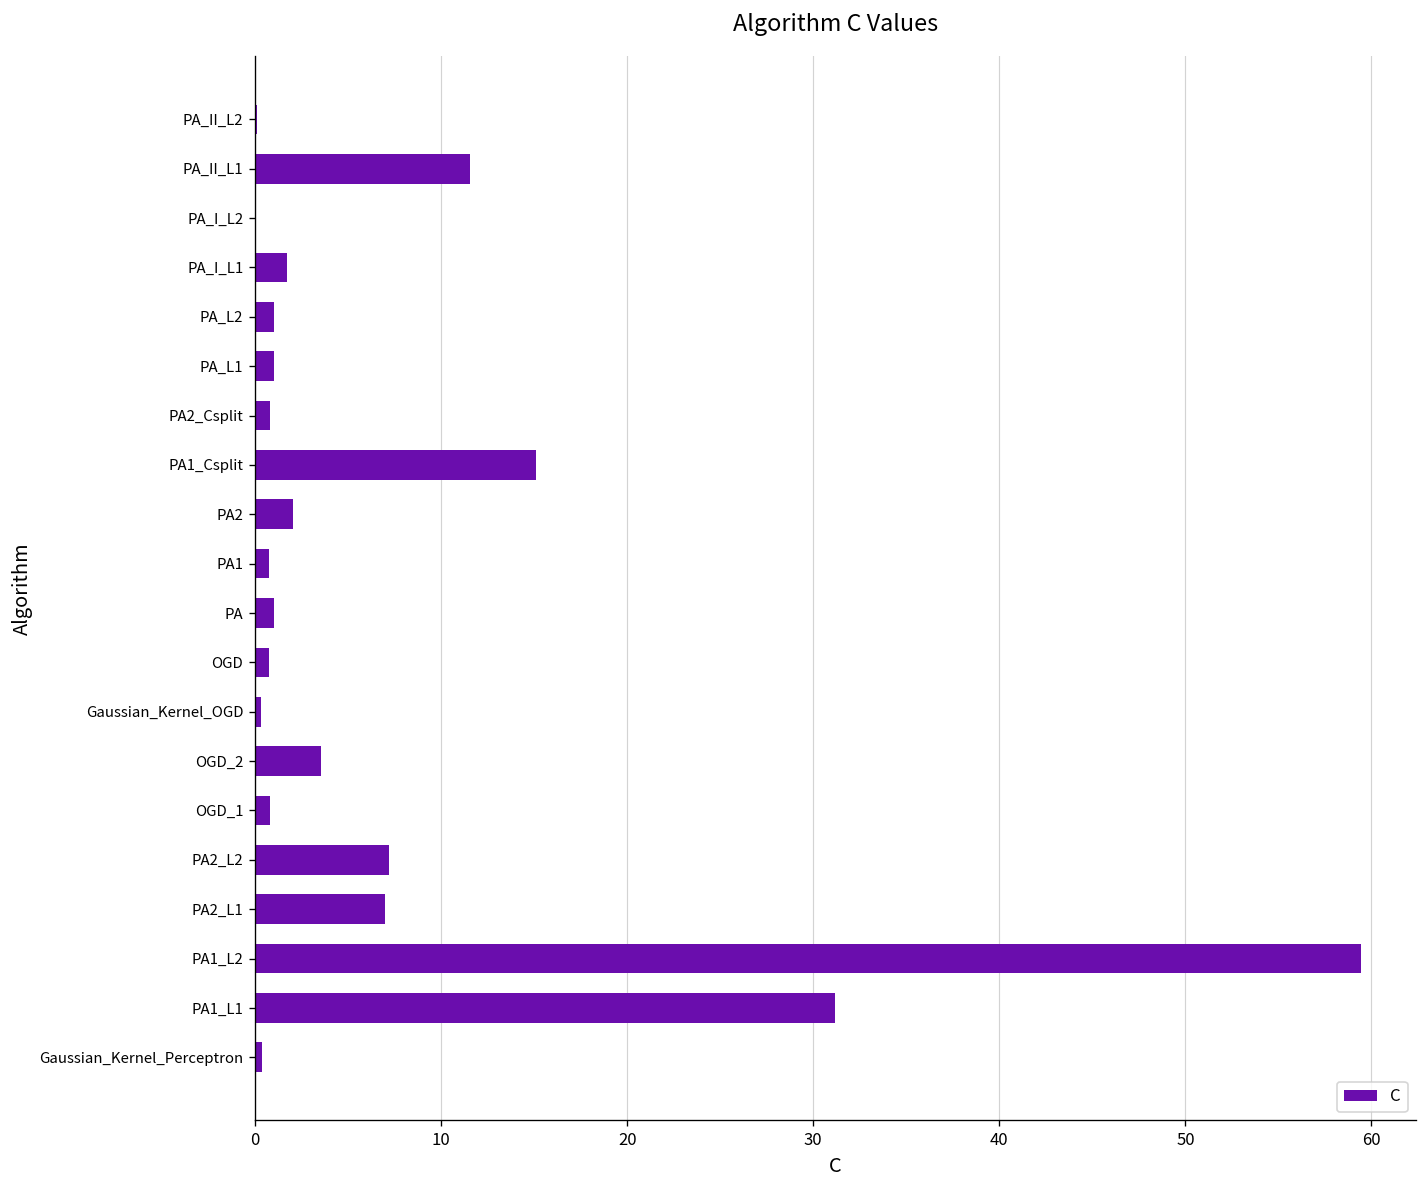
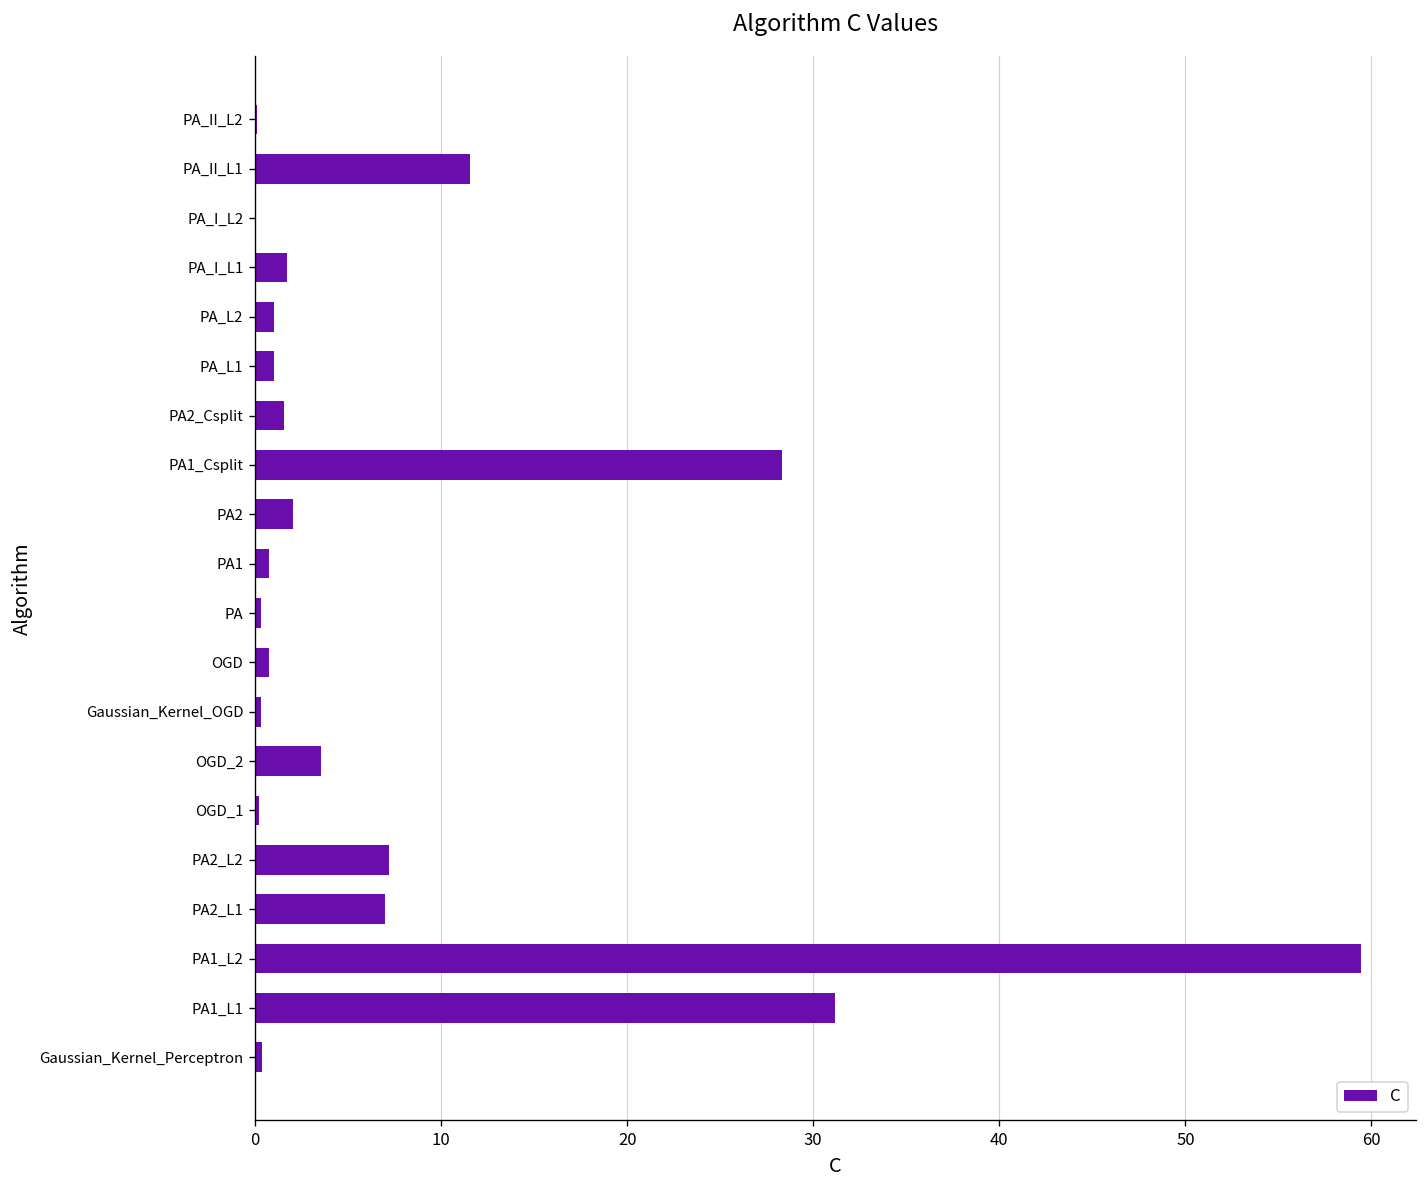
PA2_Csplit: 0.8 -> 1.5
PA1_Csplit: 15.1 -> 28.3
PA: 1.0 -> 0.3
OGD_1: 0.8 -> 0.2
